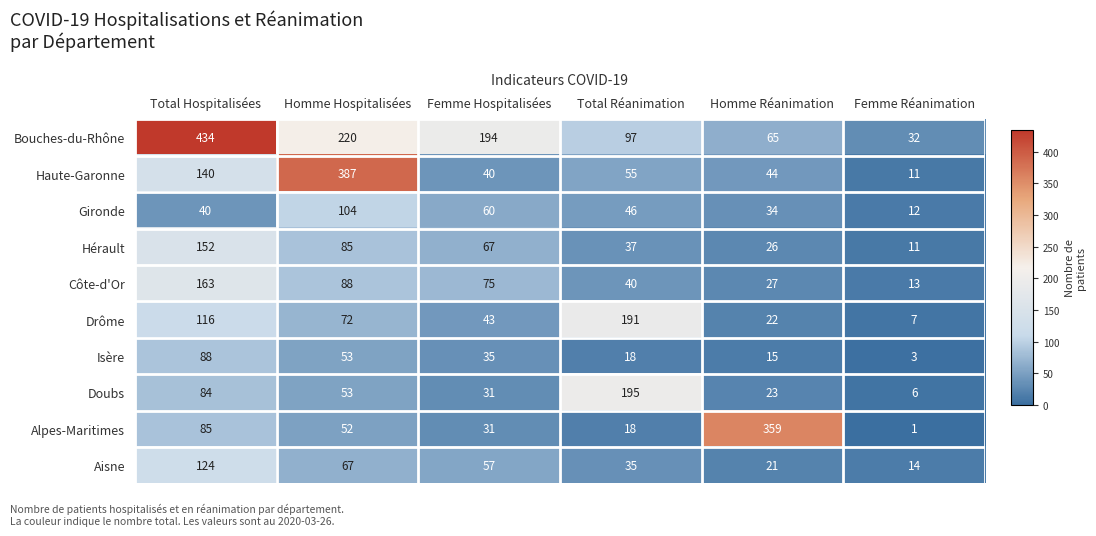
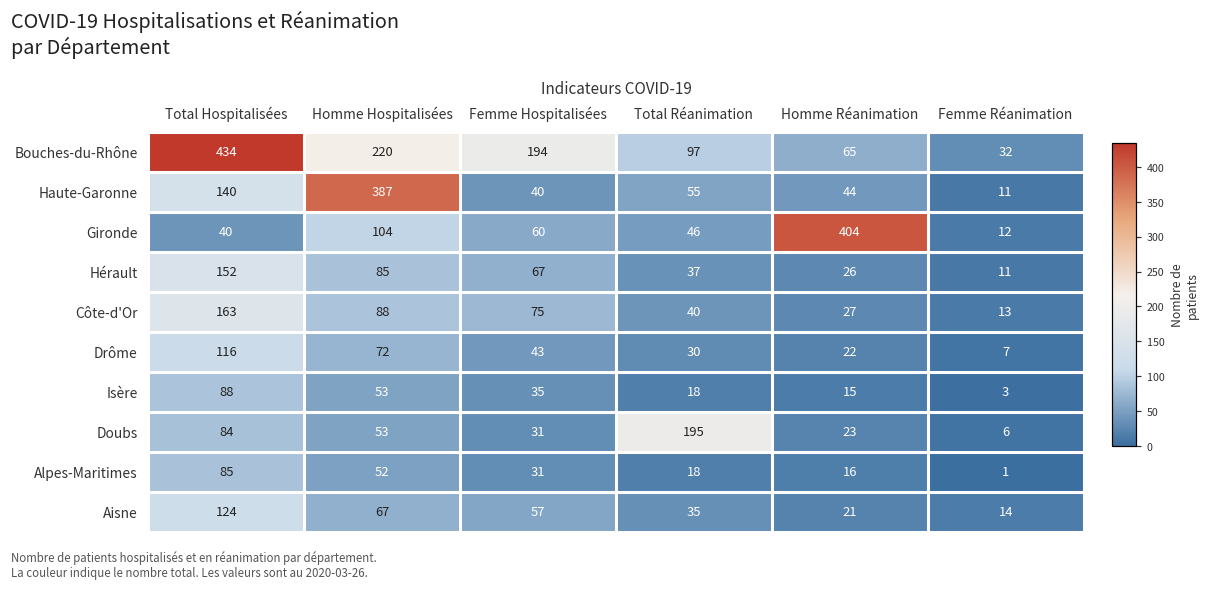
Gironde, Homme Réanimation: 34 -> 404
Drôme, Total Réanimation: 191 -> 30
Alpes-Maritimes, Homme Réanimation: 359 -> 16
